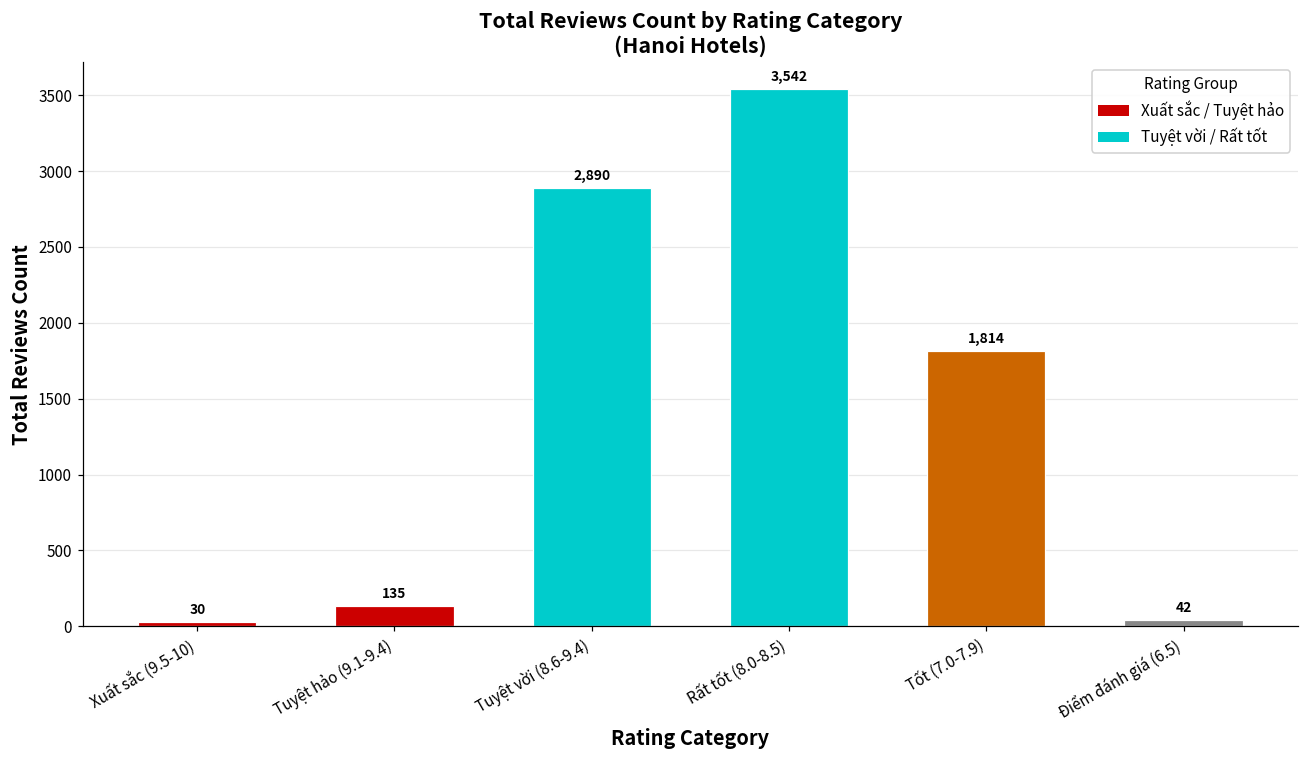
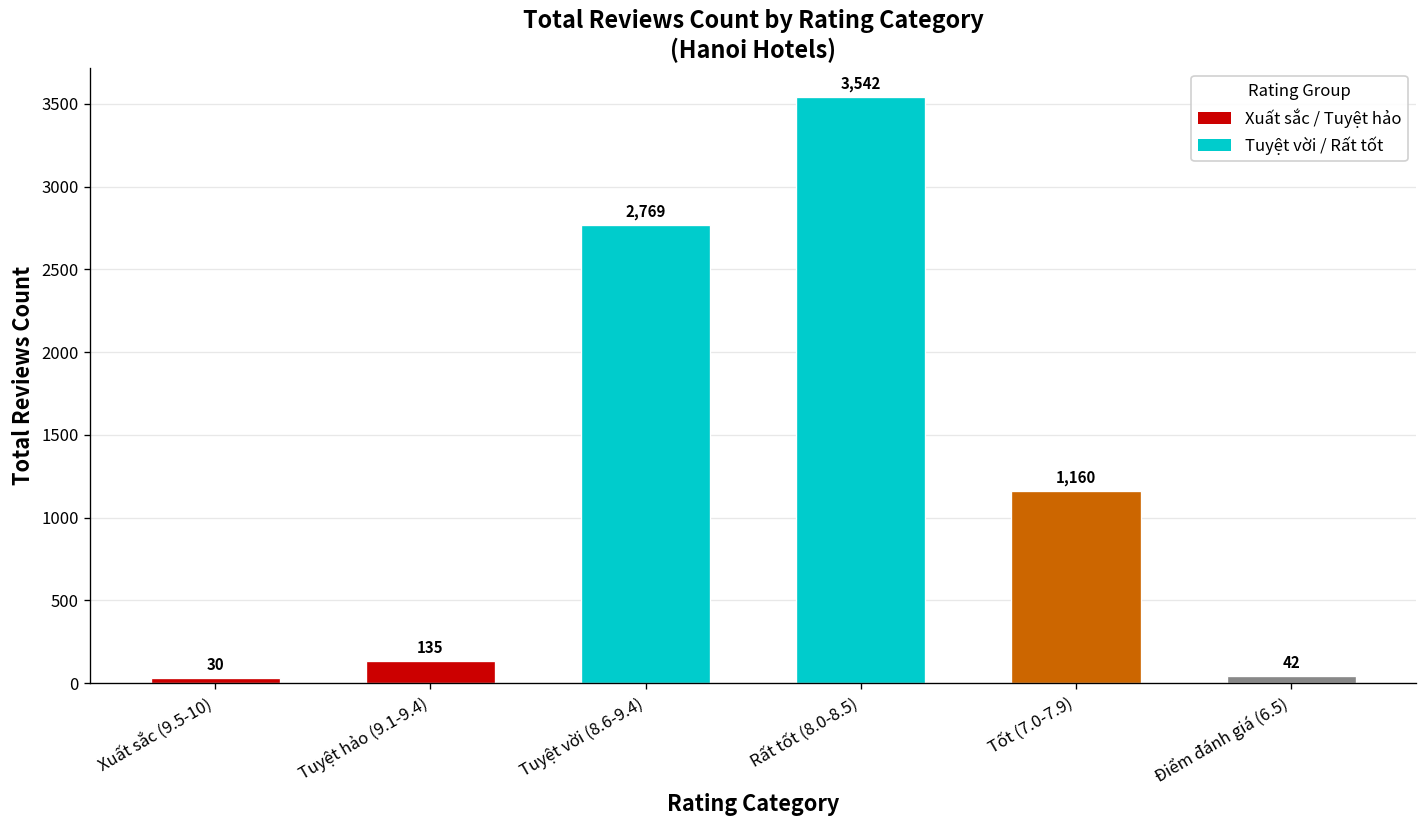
Tuyệt vời (8.6-9.4): 2,890 -> 2,769
Tốt (7.0-7.9): 1,814 -> 1,160
